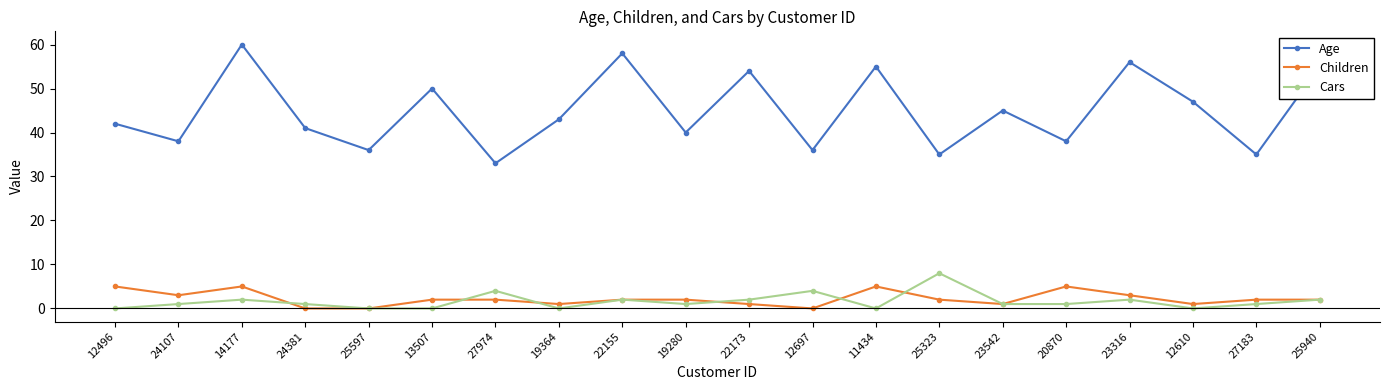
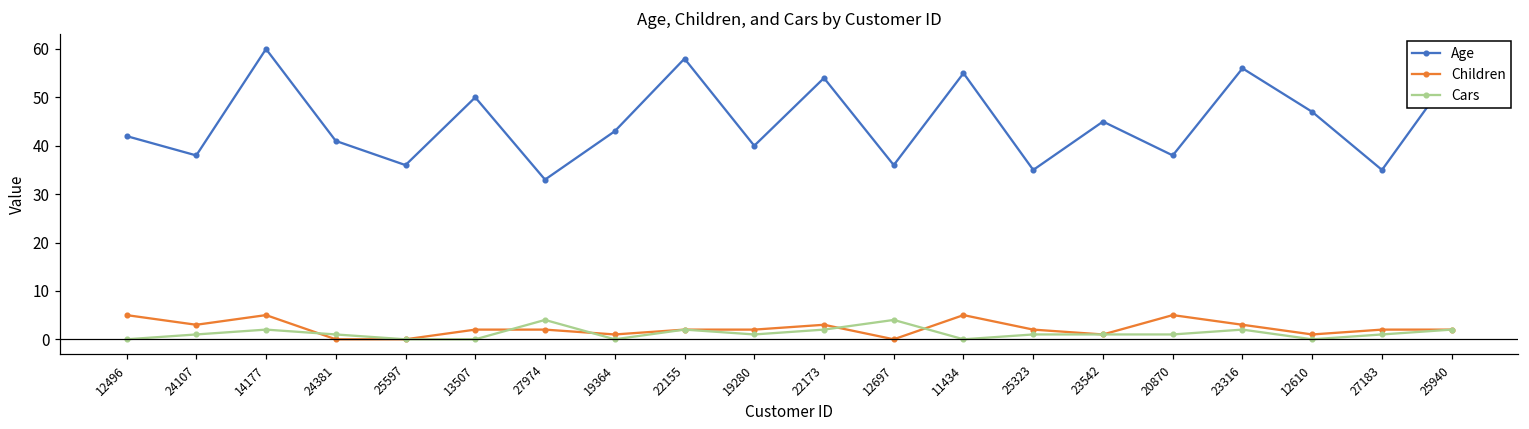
Children, 22173: 1 -> 3
Cars, 25323: 8 -> 1
